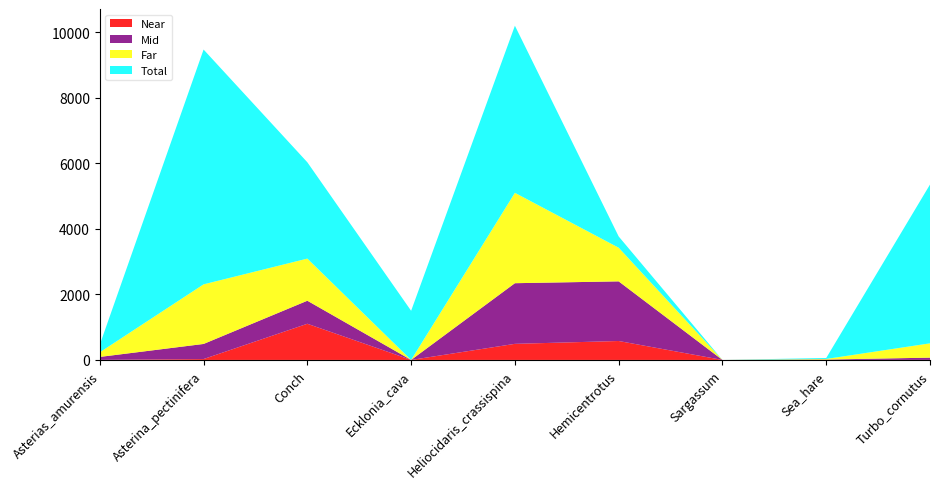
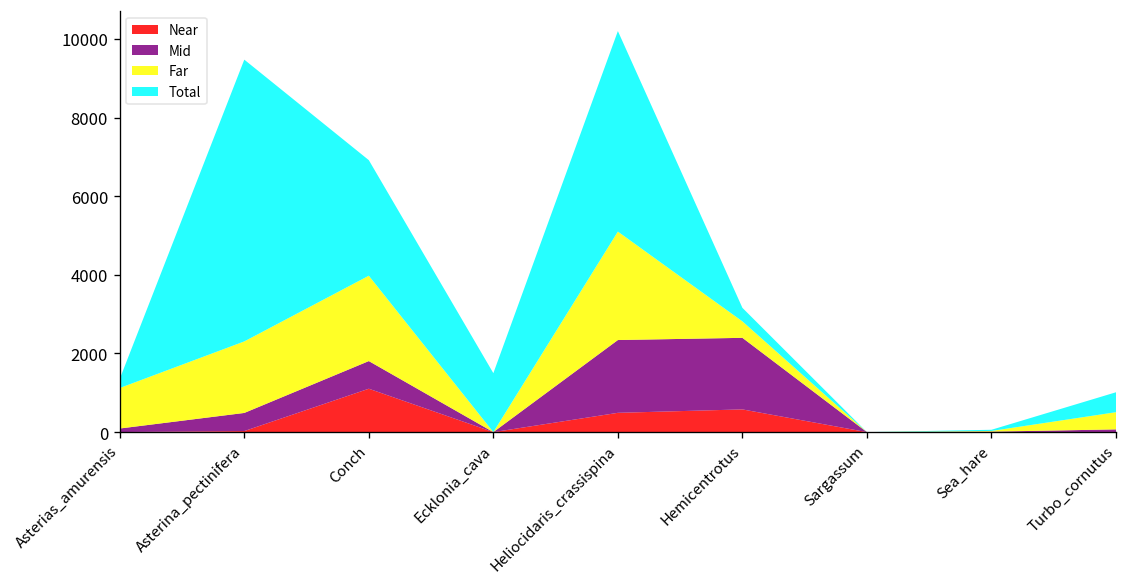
Far, Asterias_amurensis: 100 -> 1000
Far, Conch: 1300 -> 2200
Far, Hemicentrotus: 1000 -> 400
Total, Turbo_cornutus: 4800 -> 500
